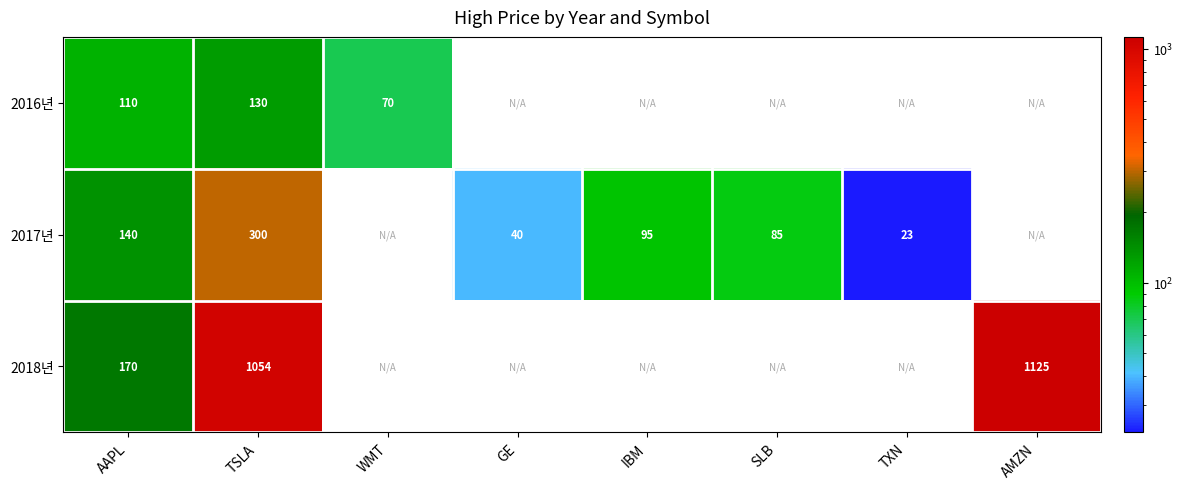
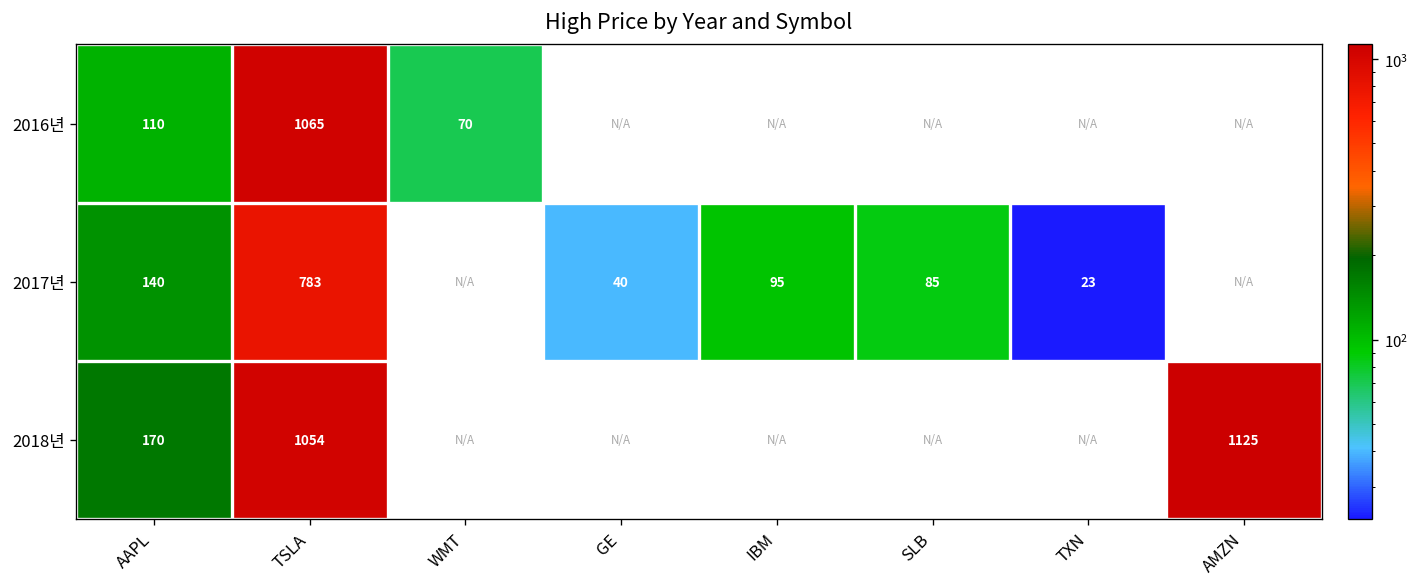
2016년, TSLA: 130 -> 1065
2017년, TSLA: 300 -> 783
